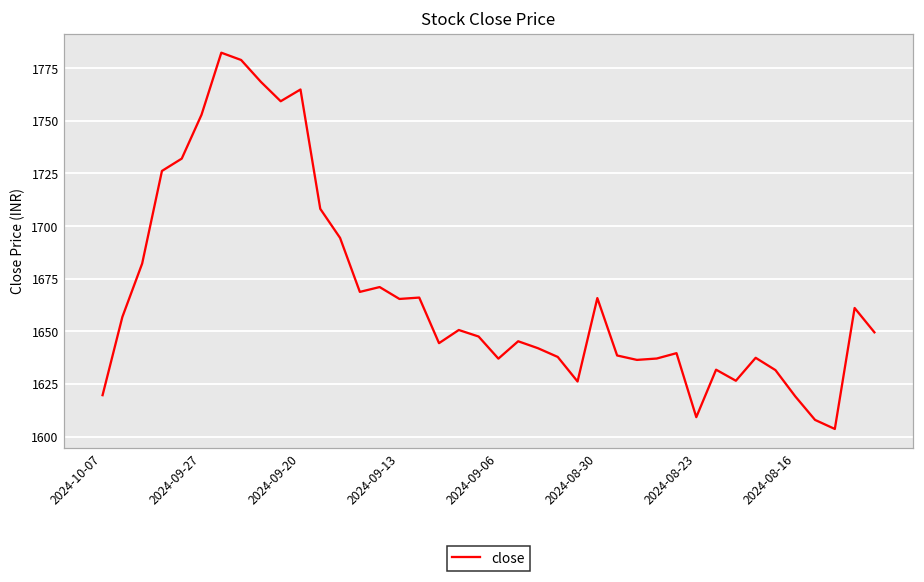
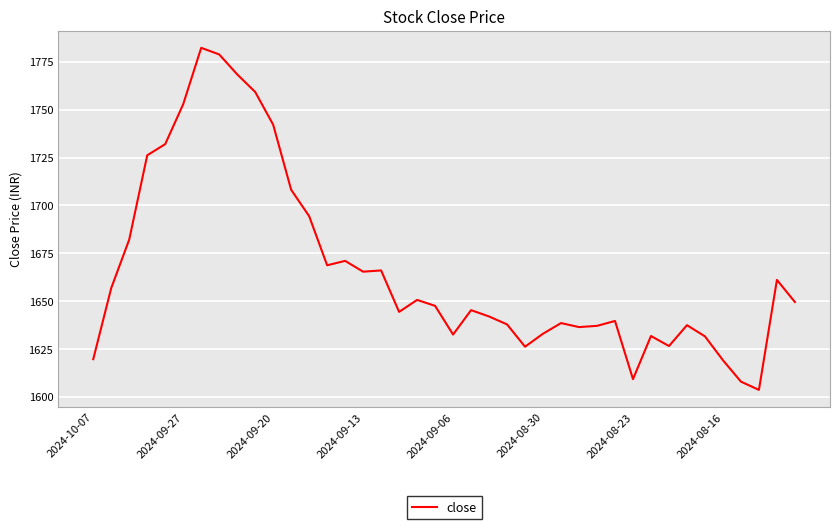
2024-09-20: 1765 -> 1742
2024-09-06: 1637 -> 1633
2024-08-30: 1666 -> 1633
